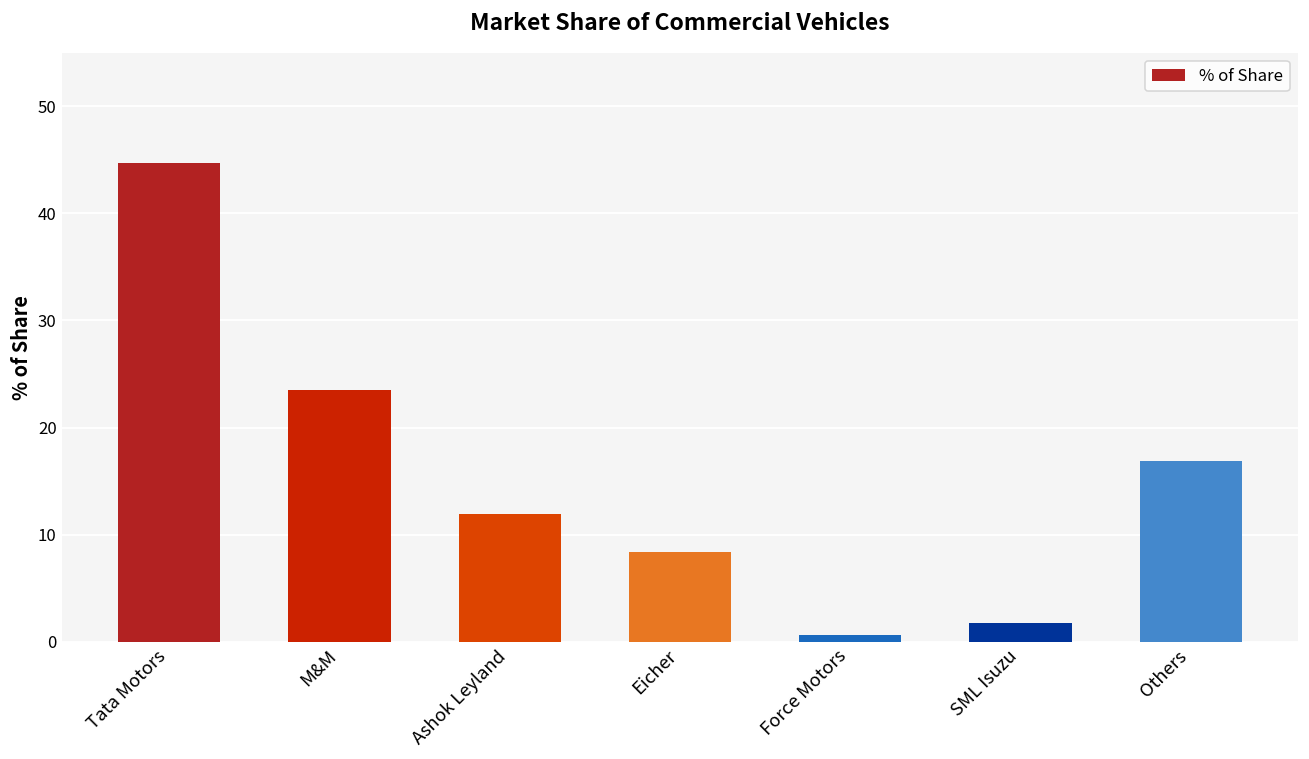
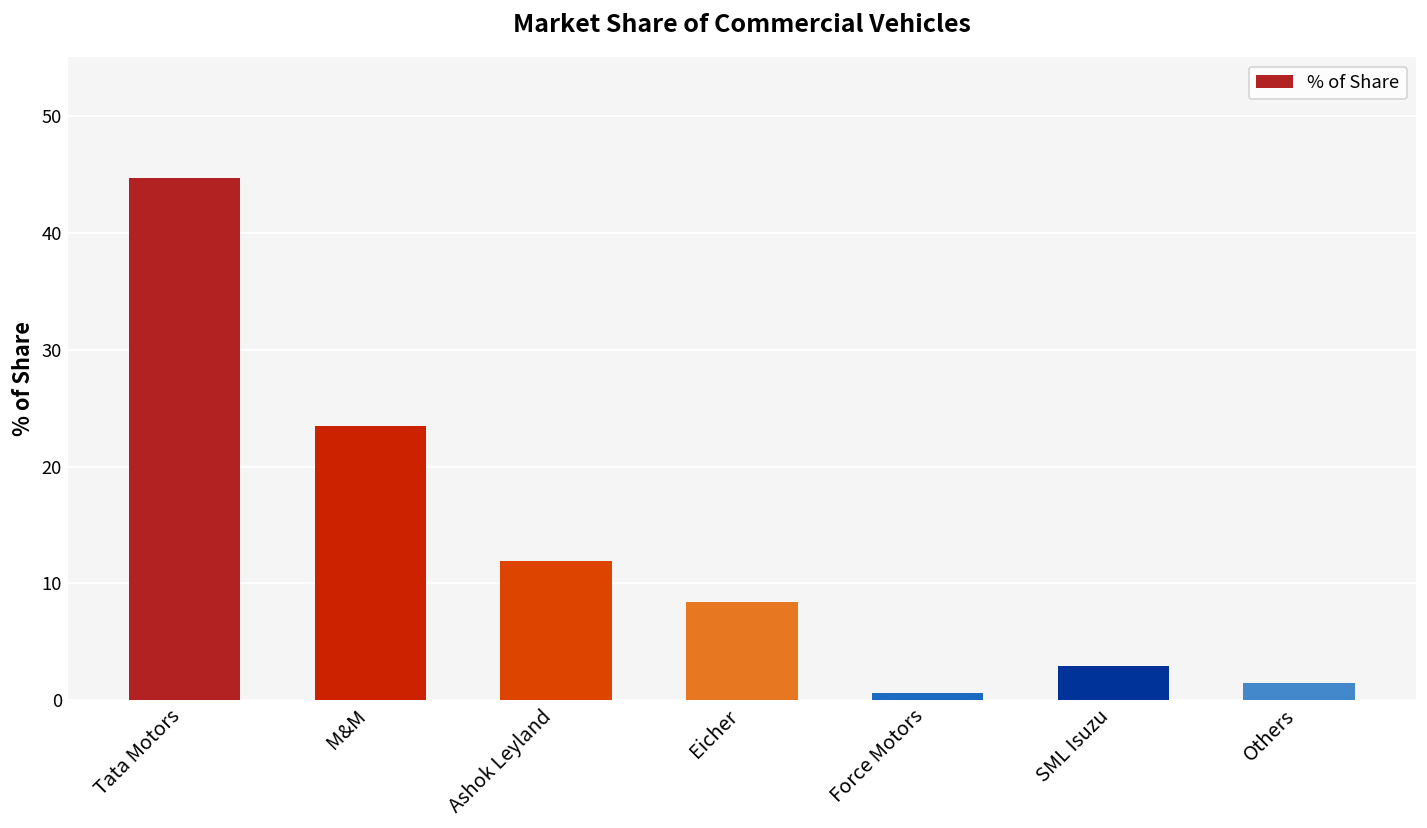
SML Isuzu: 2 -> 3
Others: 17 -> 1
